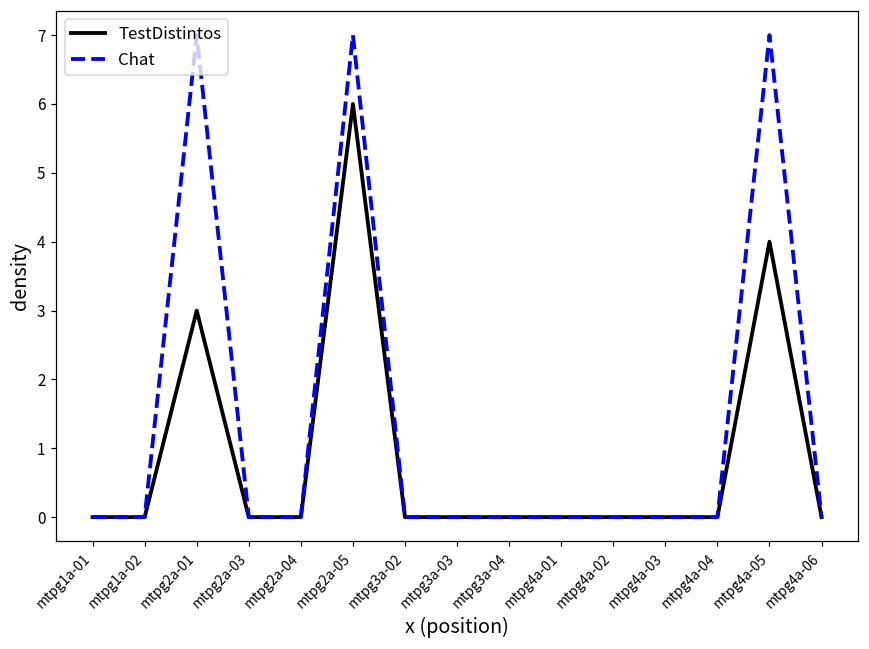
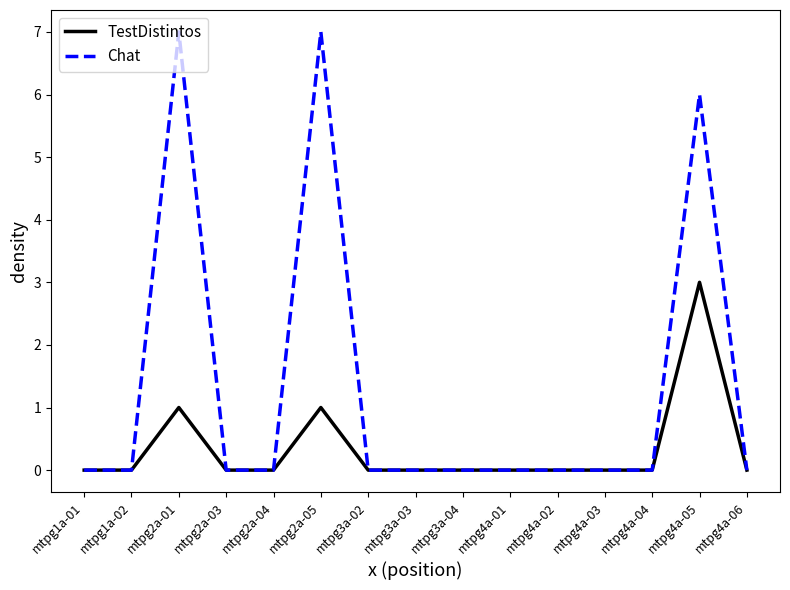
TestDistintos, mtpg2a-01: 3 -> 1
TestDistintos, mtpg2a-05: 6 -> 1
TestDistintos, mtpg4a-05: 4 -> 3
Chat, mtpg4a-05: 7 -> 6
